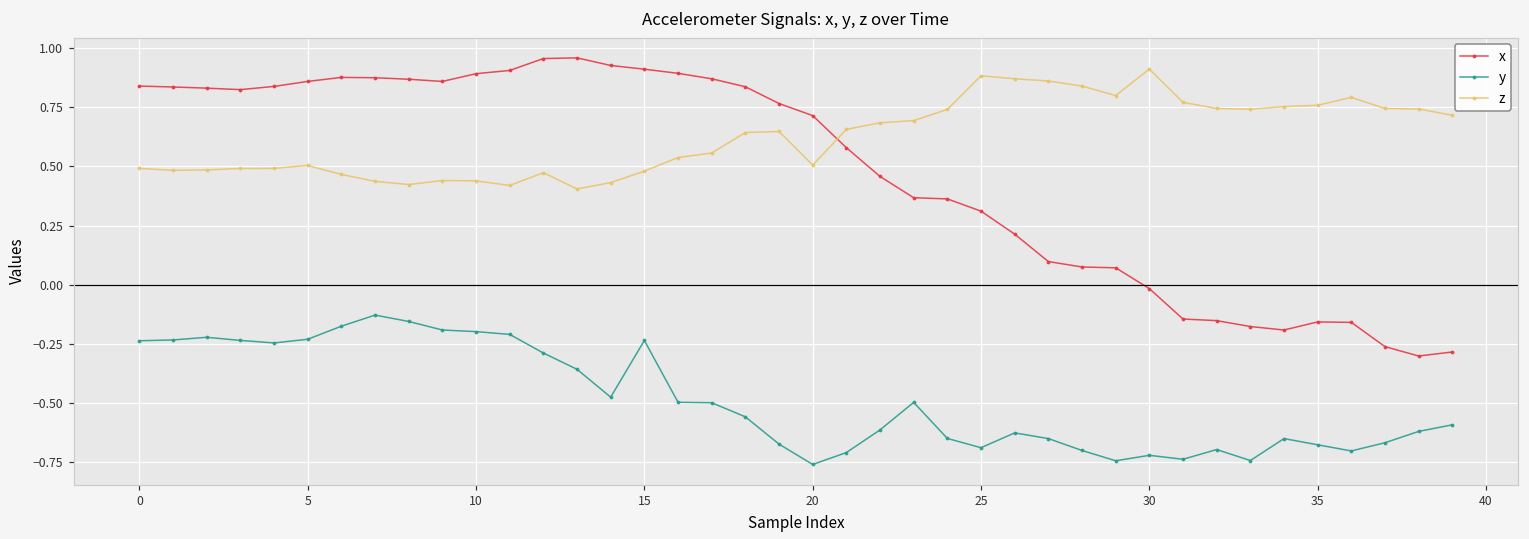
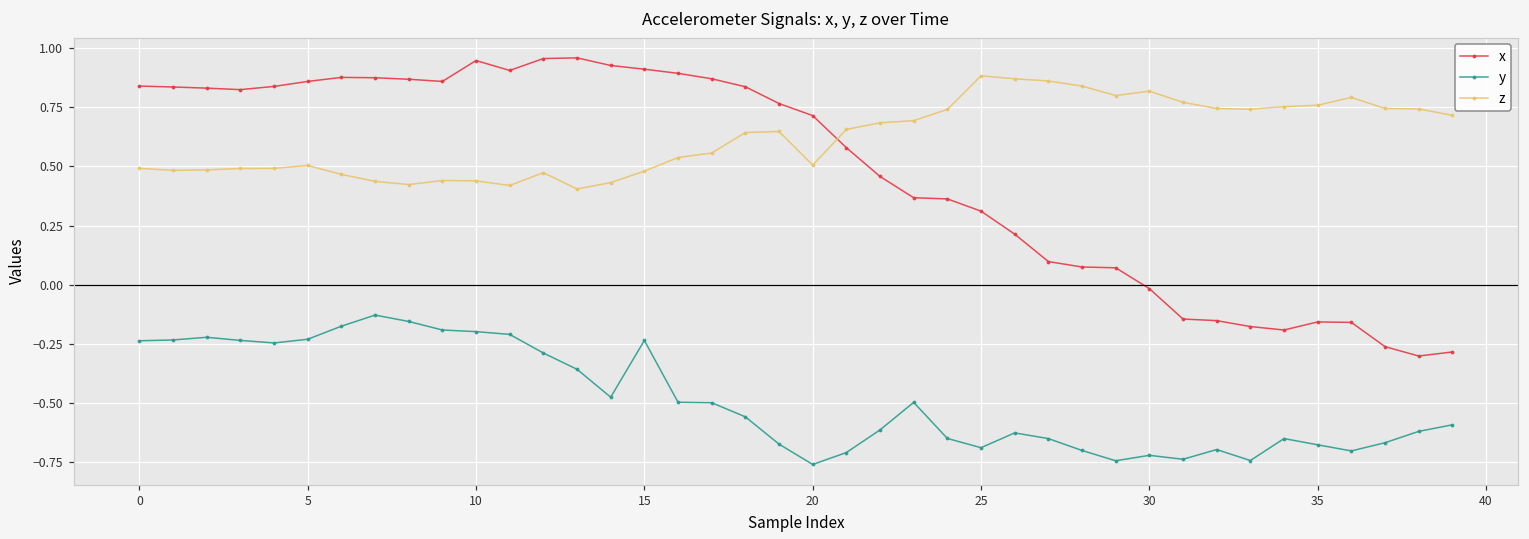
x, 10: 0.89 -> 0.95
z, 30: 0.91 -> 0.82
